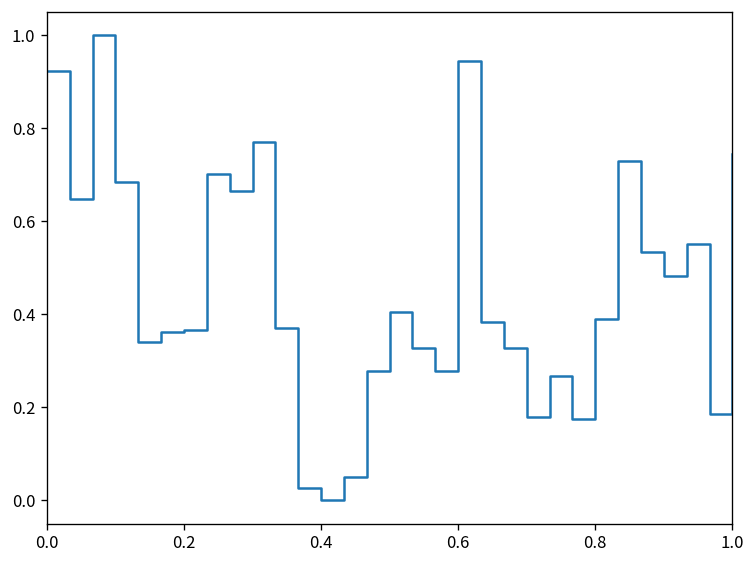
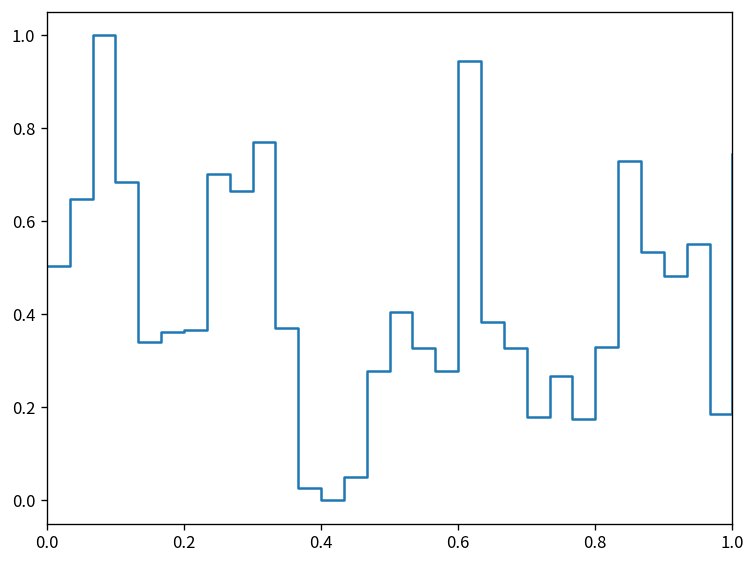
0.0: 0.92 -> 0.50
0.8: 0.39 -> 0.33
